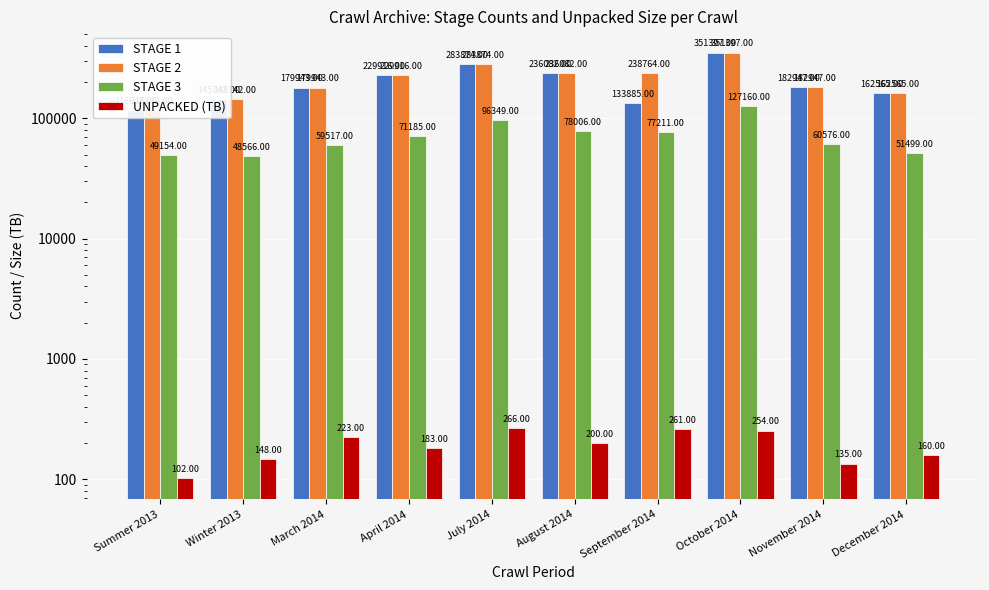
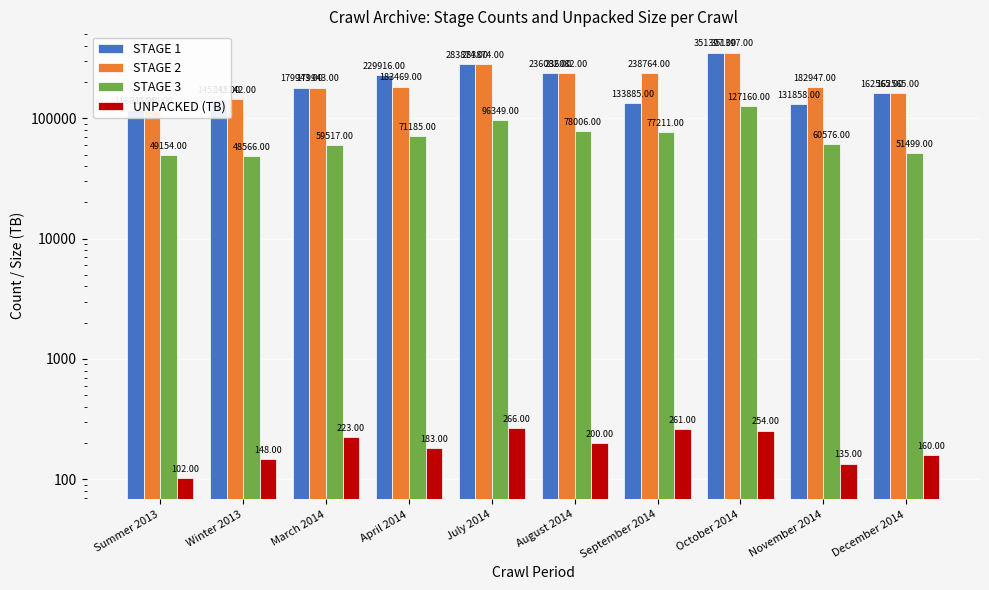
STAGE 2, April 2014: 229916.00 -> 183469.00
STAGE 1, November 2014: 182947.00 -> 131858.00
